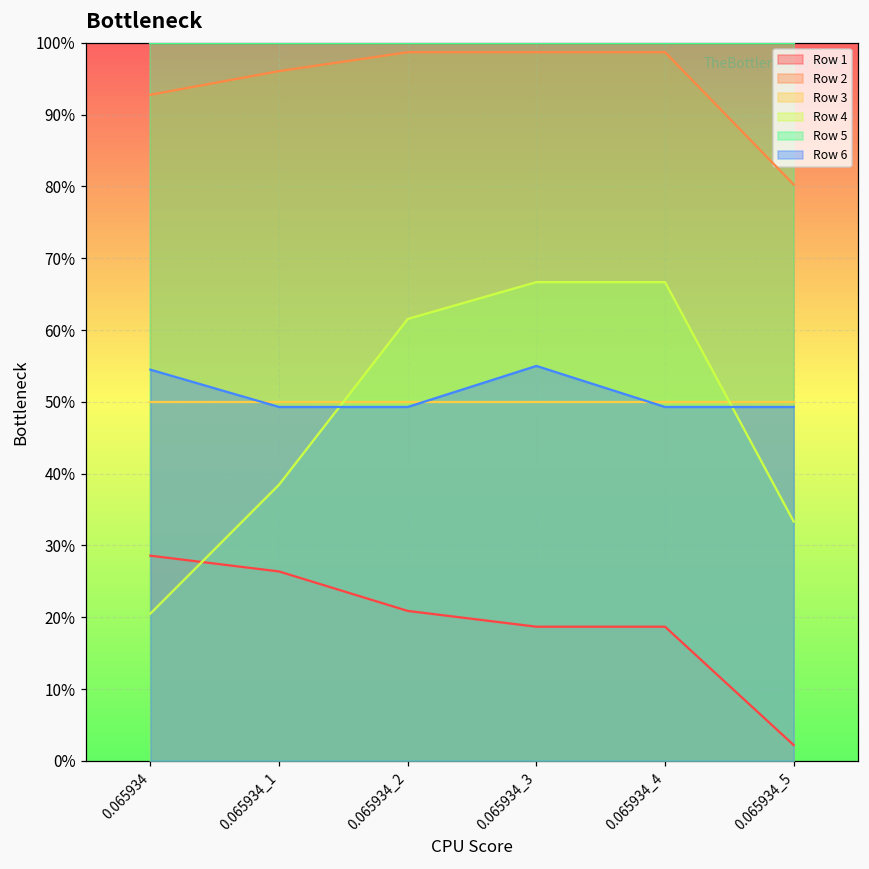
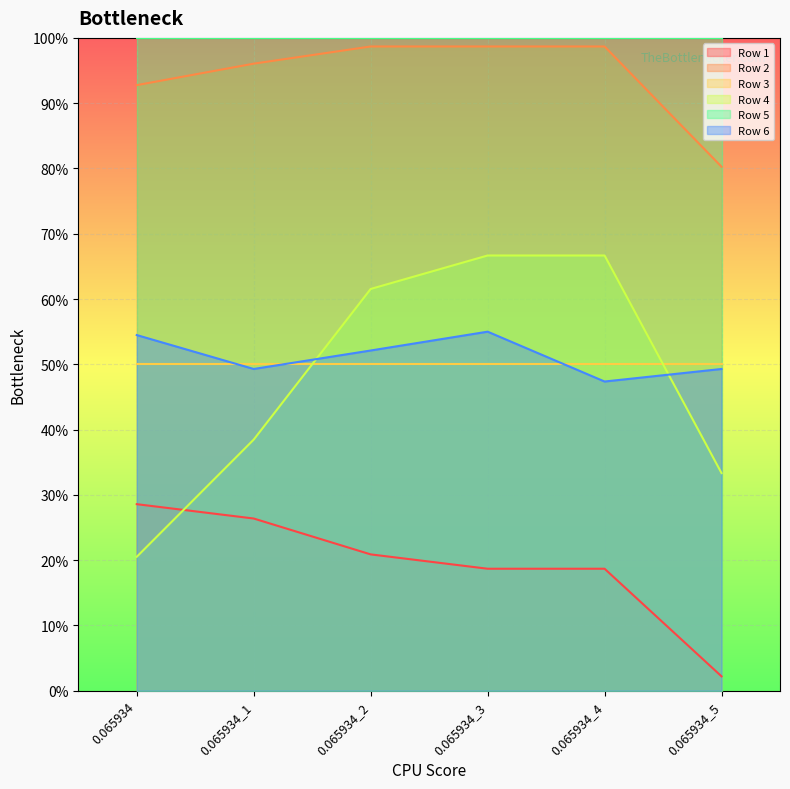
Row 6, 0.065934_2: 49% -> 52%
Row 6, 0.065934_4: 49% -> 47%
